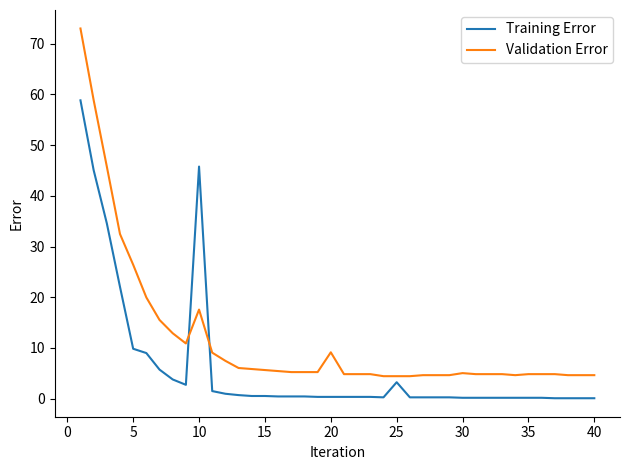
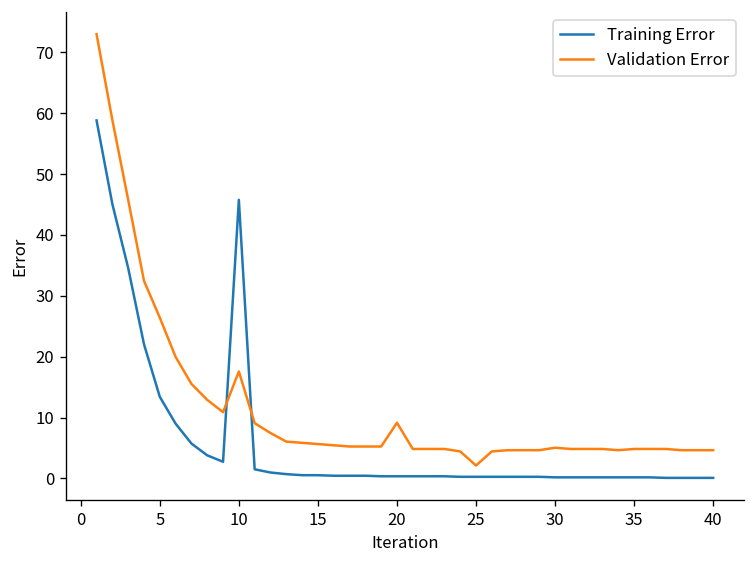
Training Error, 5: 10 -> 13
Training Error, 25: 3 -> 0
Validation Error, 25: 4 -> 2
